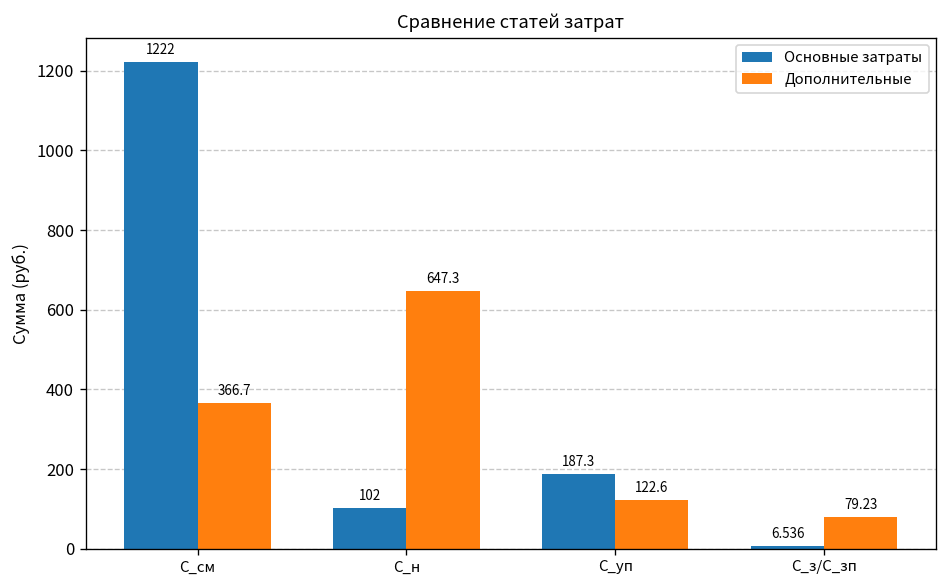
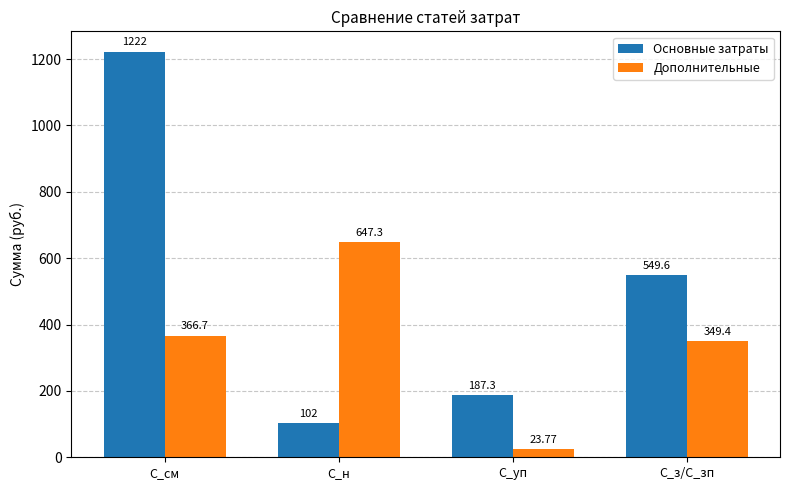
Дополнительные, С_уп: 122.6 -> 23.77
Основные затраты, С_з/С_зп: 6.536 -> 549.6
Дополнительные, С_з/С_зп: 79.23 -> 349.4
